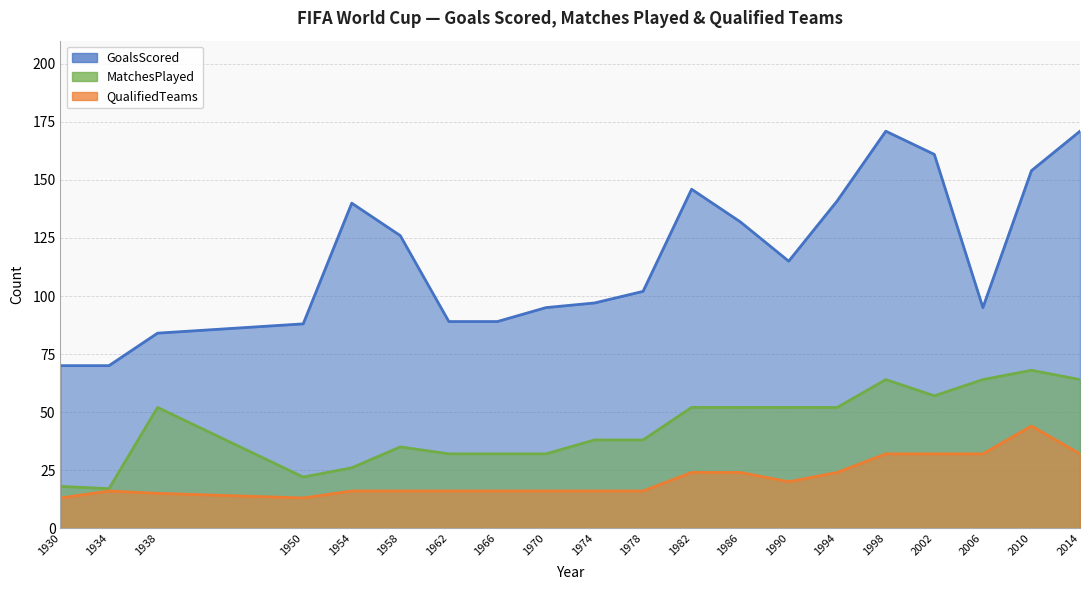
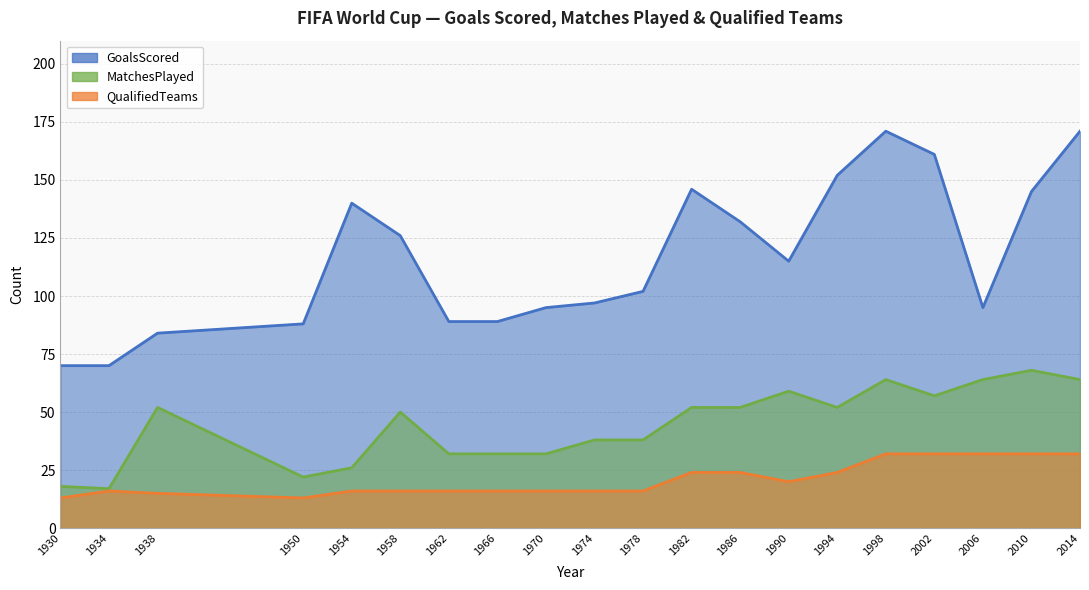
MatchesPlayed, 1958: 35 -> 50
MatchesPlayed, 1990: 52 -> 59
GoalsScored, 1994: 141 -> 152
GoalsScored, 2010: 154 -> 145
QualifiedTeams, 2010: 44 -> 32
